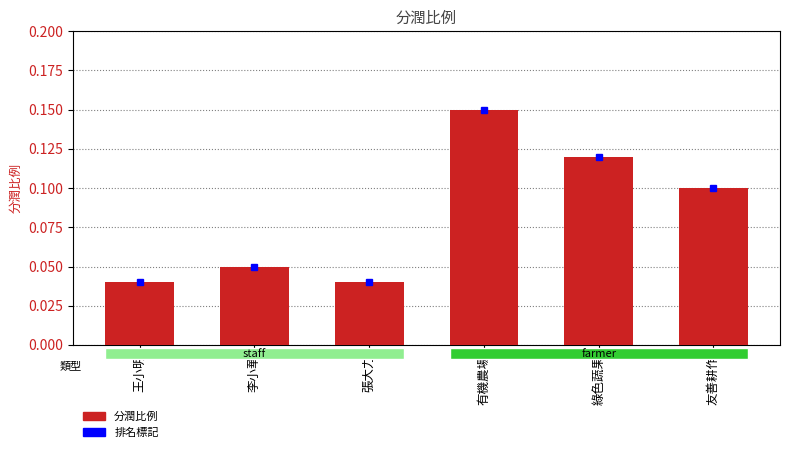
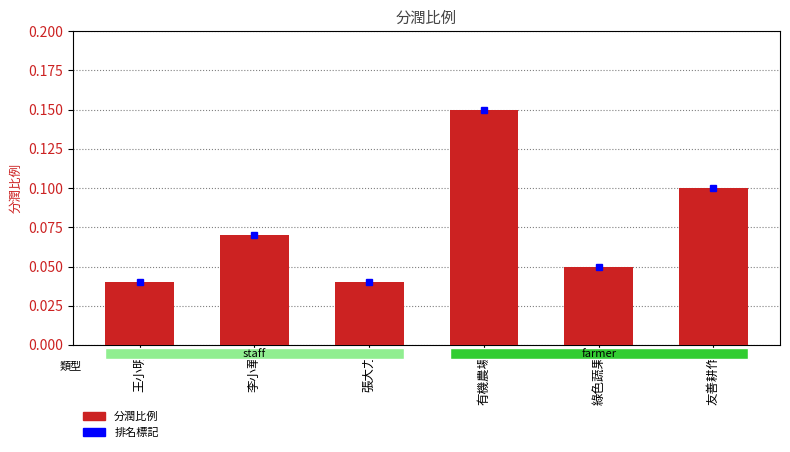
分潤比例, 李小華: 0.05 -> 0.07
分潤比例, 綠色蔬果: 0.12 -> 0.05
